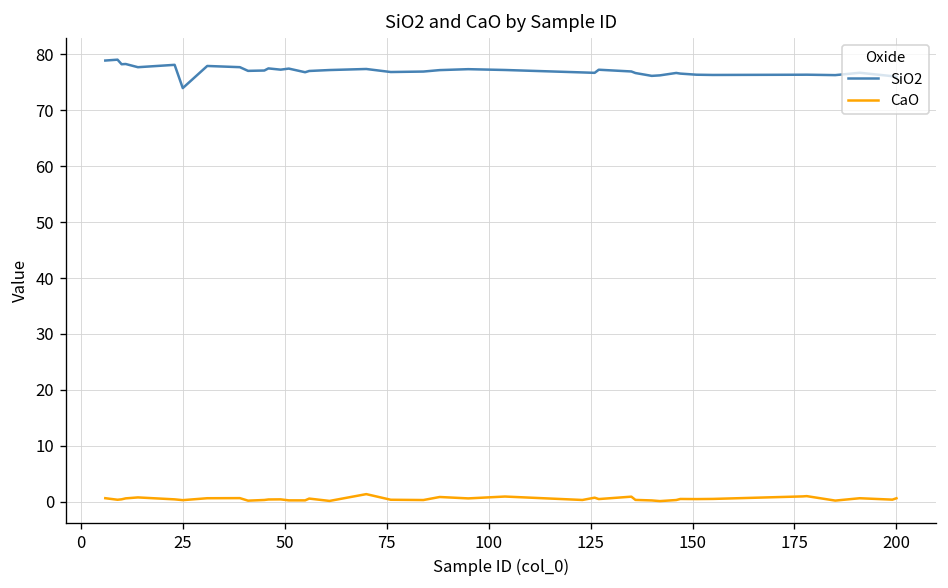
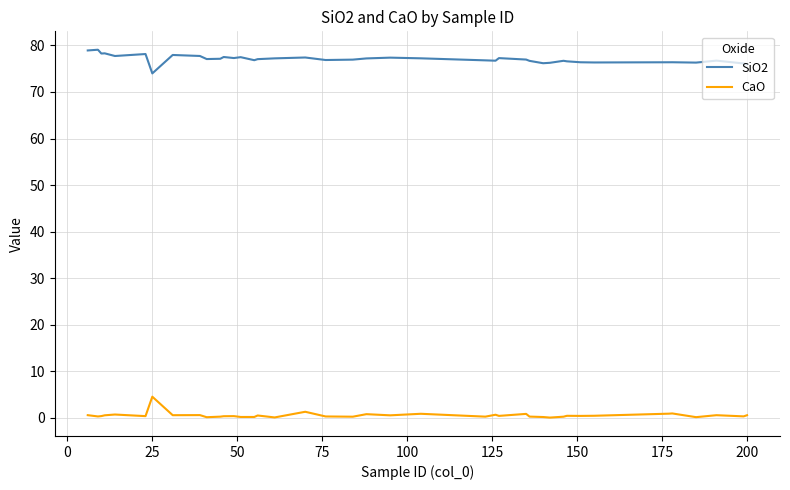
CaO, 25: 0 -> 5
